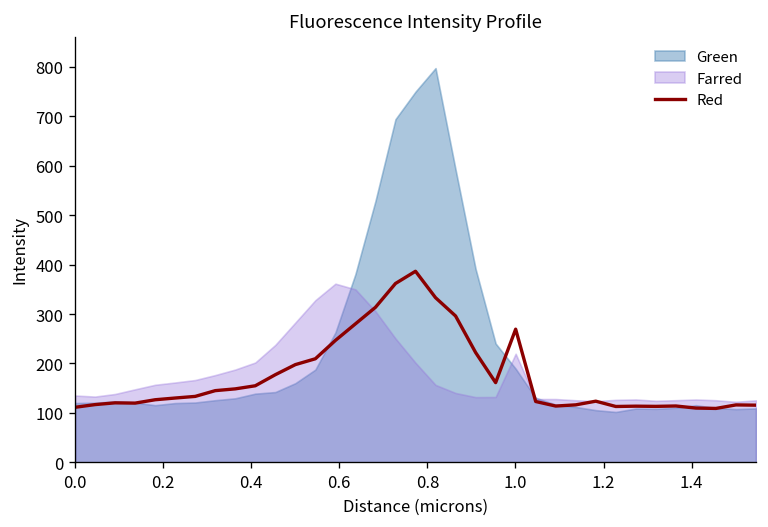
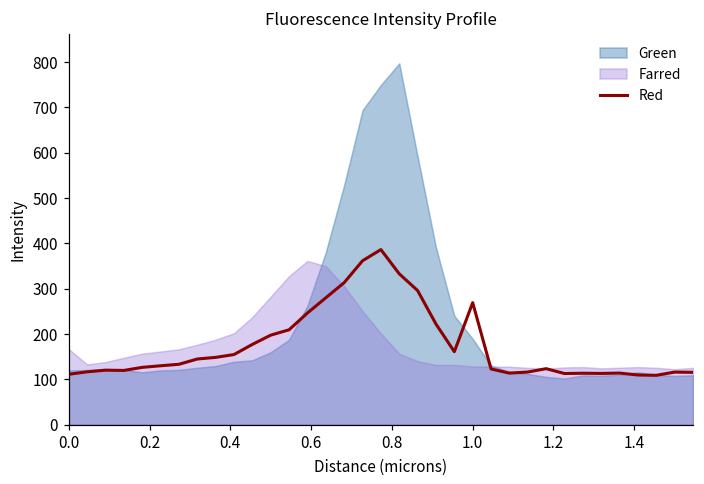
Farred, 0.0: 140 -> 170
Farred, 1.0: 220 -> 130
